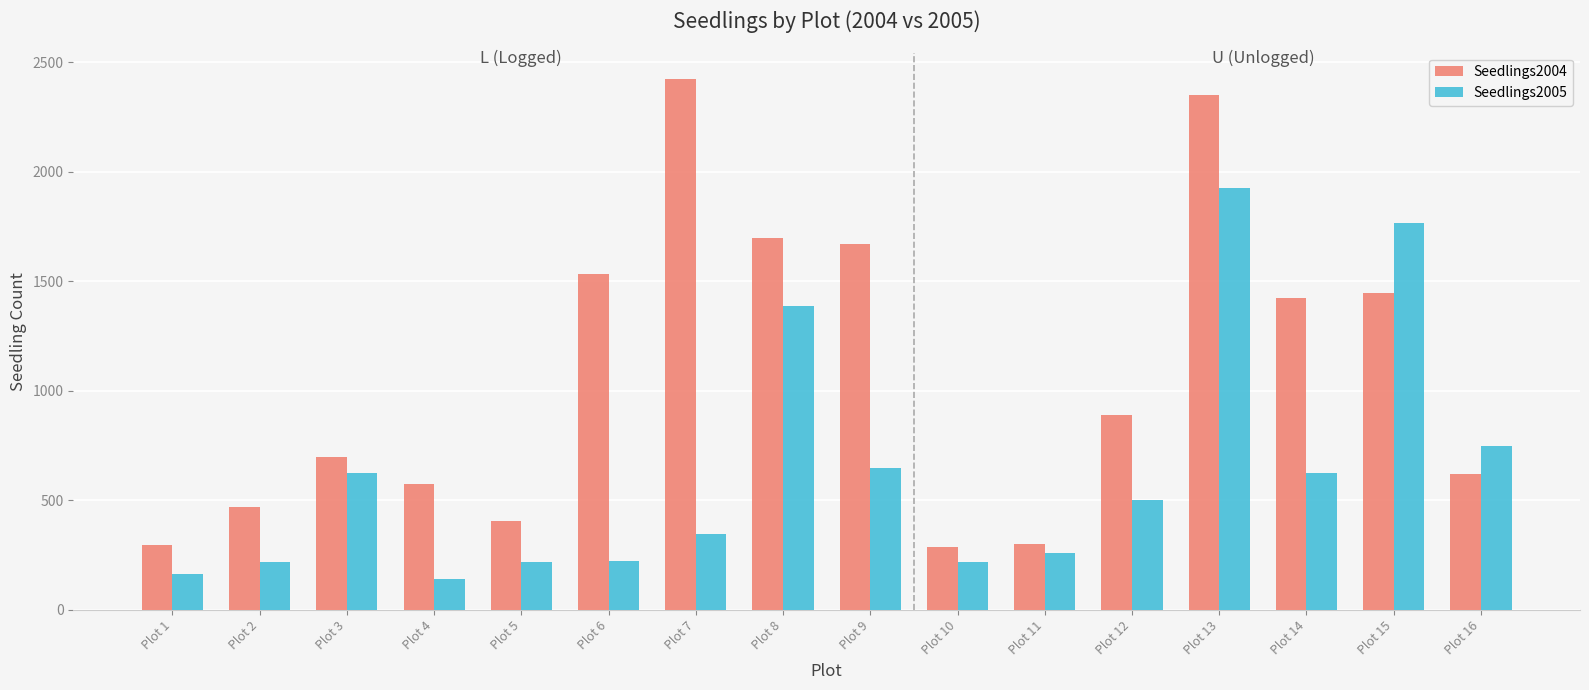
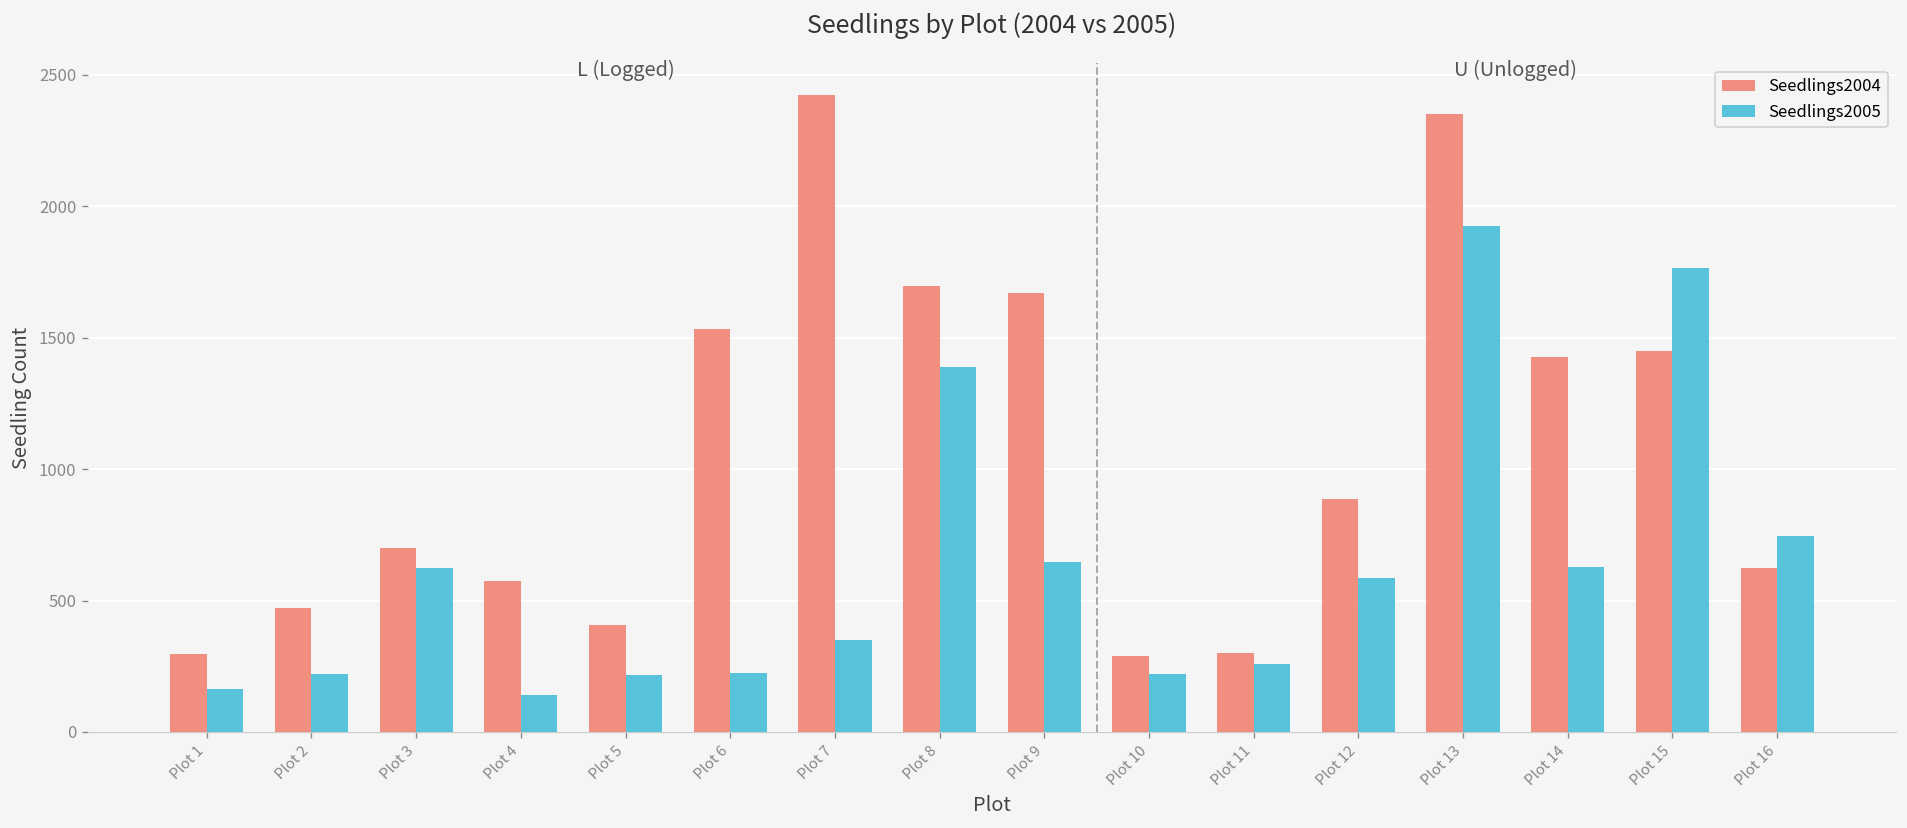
Seedlings2005, Plot 12: 500 -> 580
